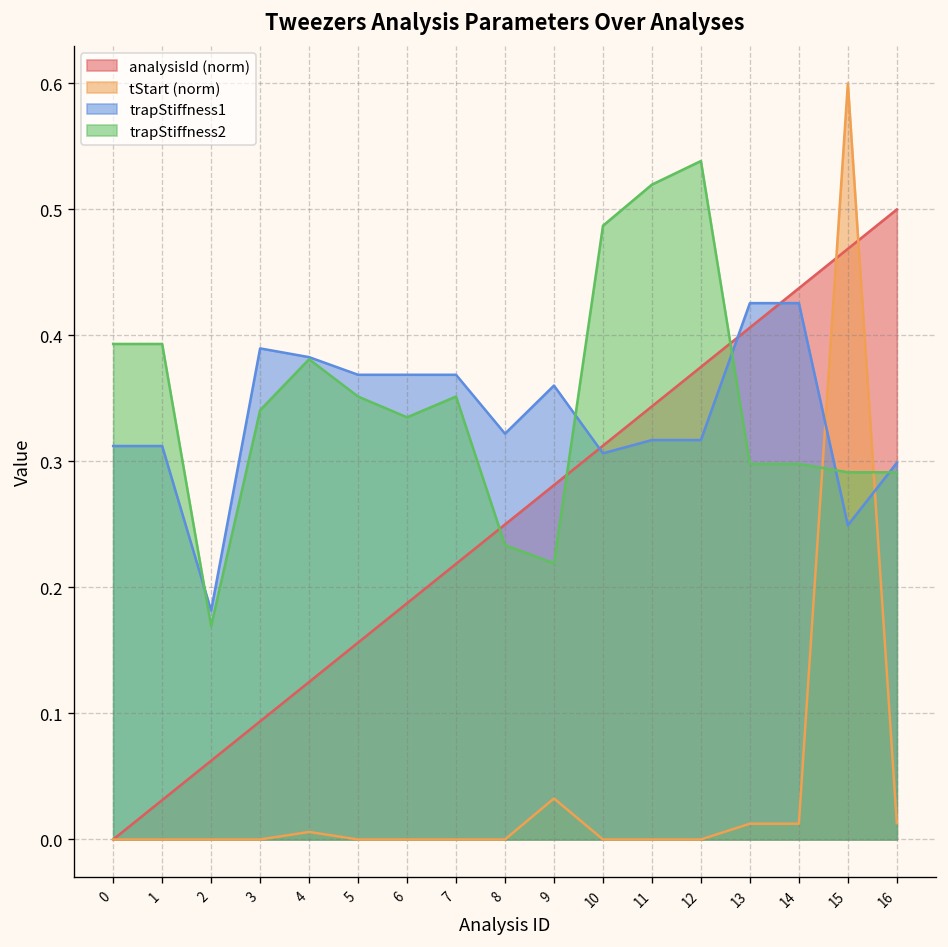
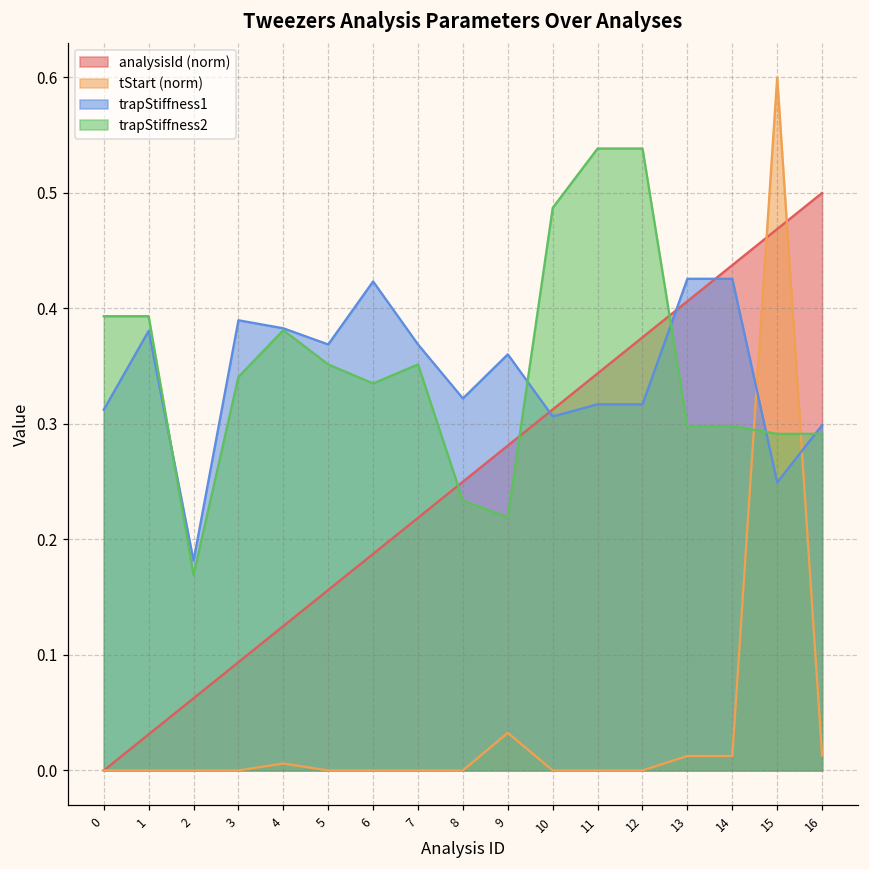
trapStiffness1, 1: 0.312 -> 0.381
trapStiffness1, 6: 0.369 -> 0.423
trapStiffness2, 11: 0.520 -> 0.538
